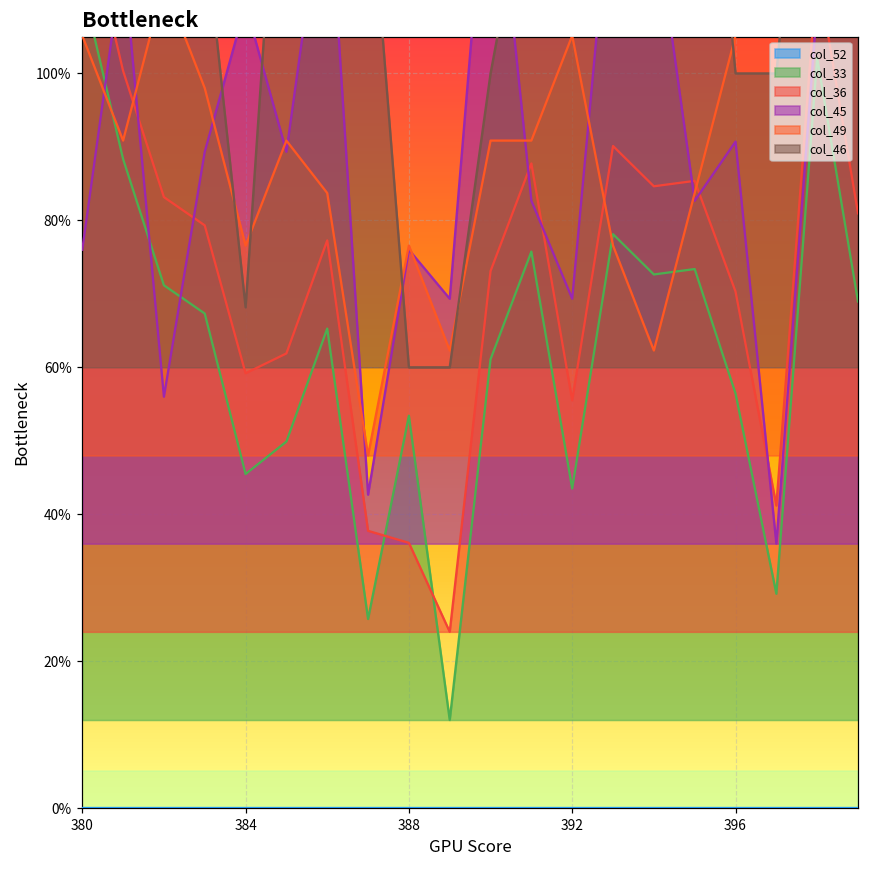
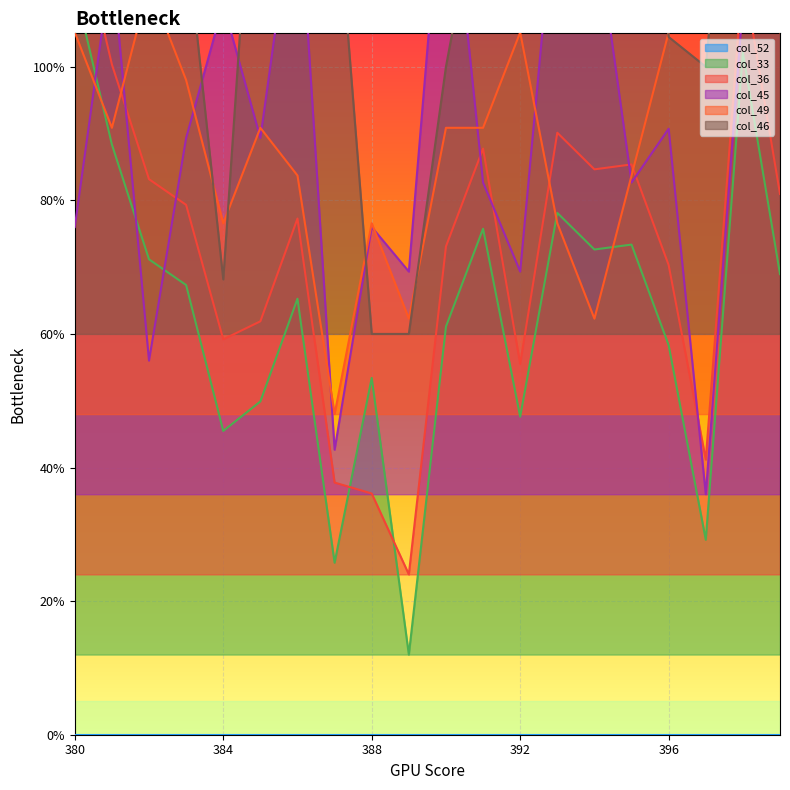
col_33, 392: 44% -> 48%
col_33, 396: 56% -> 58%
col_46, 396: 100% -> 104%
